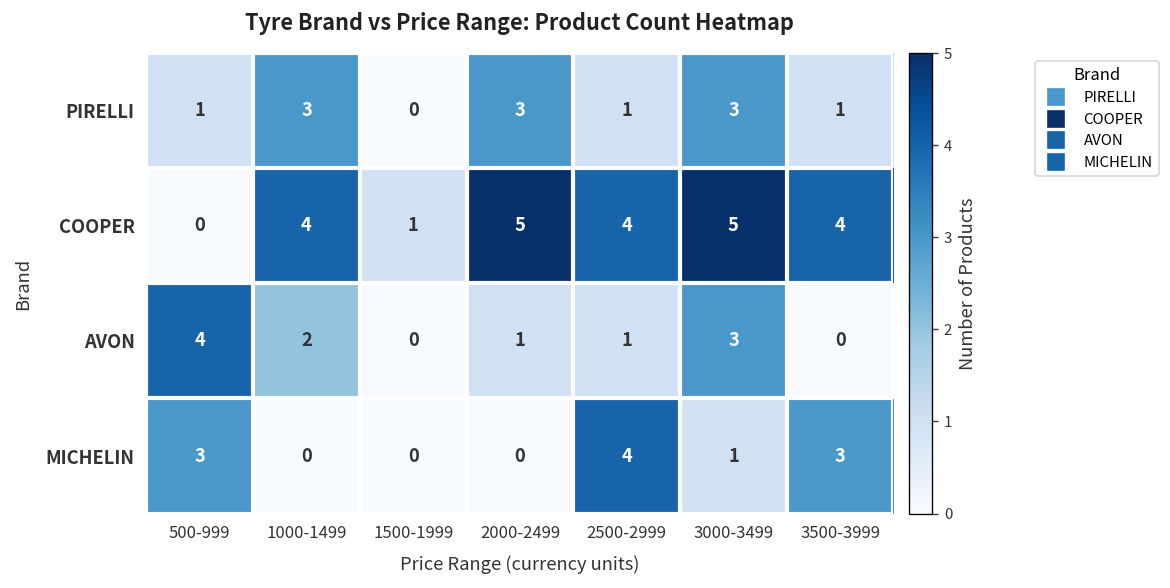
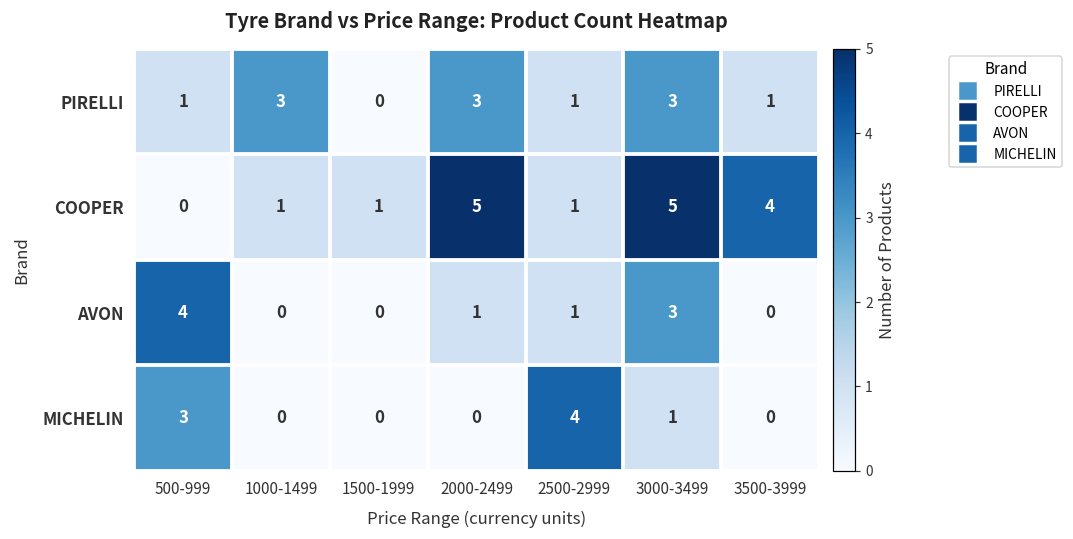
COOPER, 1000-1499: 4 -> 1
COOPER, 2500-2999: 4 -> 1
AVON, 1000-1499: 2 -> 0
MICHELIN, 3500-3999: 3 -> 0
